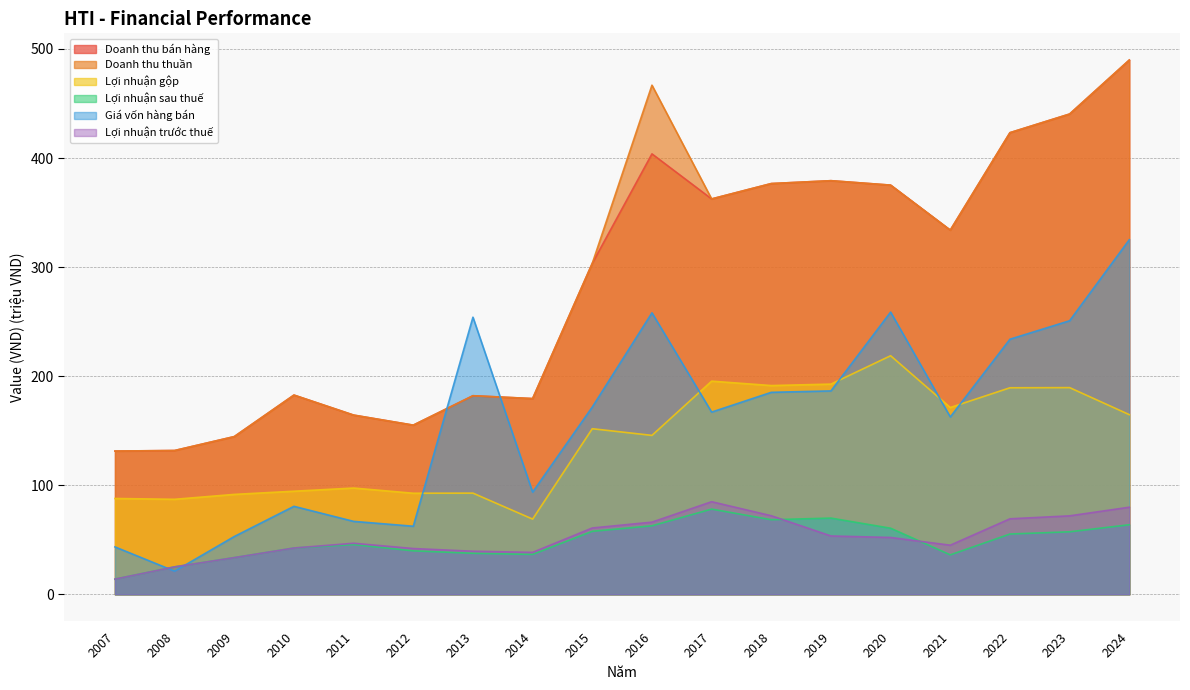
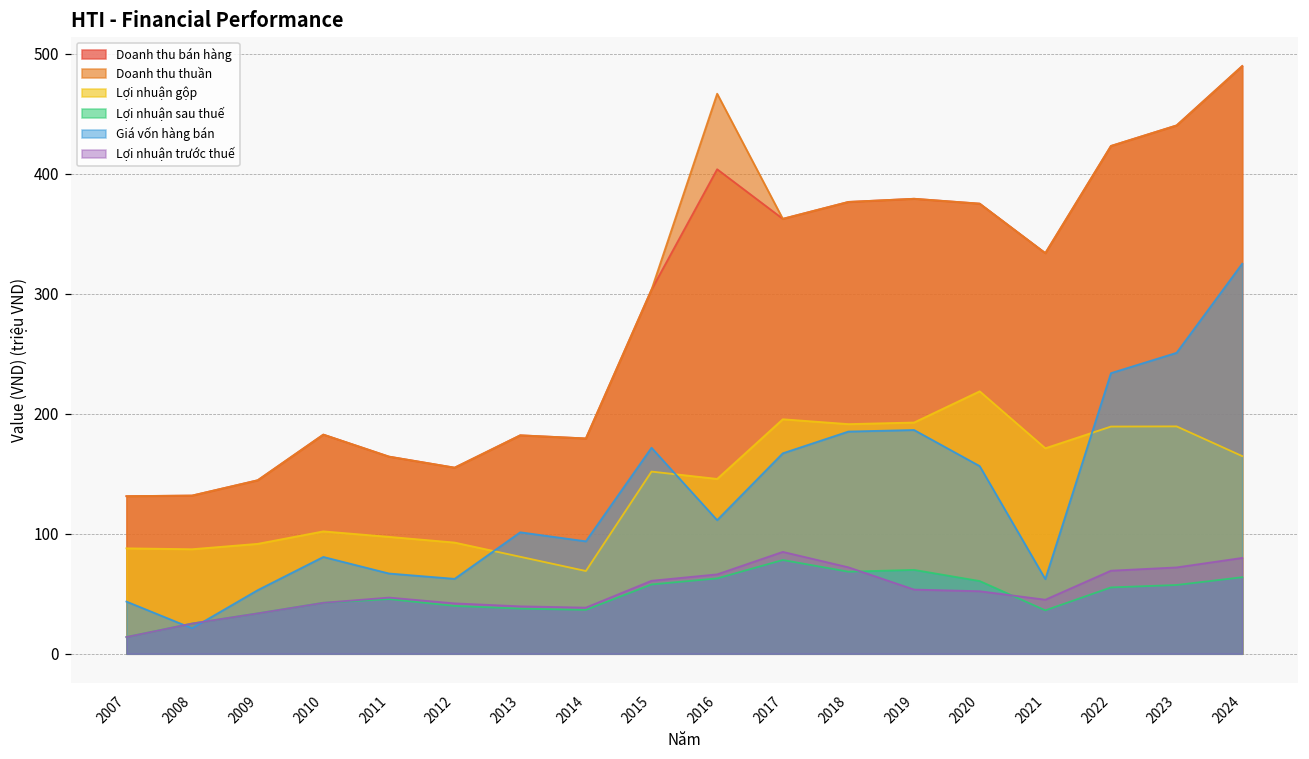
Lợi nhuận gộp, 2010: 95 -> 102
Lợi nhuận gộp, 2013: 93 -> 81
Giá vốn hàng bán, 2013: 254 -> 101
Giá vốn hàng bán, 2016: 258 -> 111
Giá vốn hàng bán, 2020: 259 -> 156
Giá vốn hàng bán, 2021: 163 -> 62
